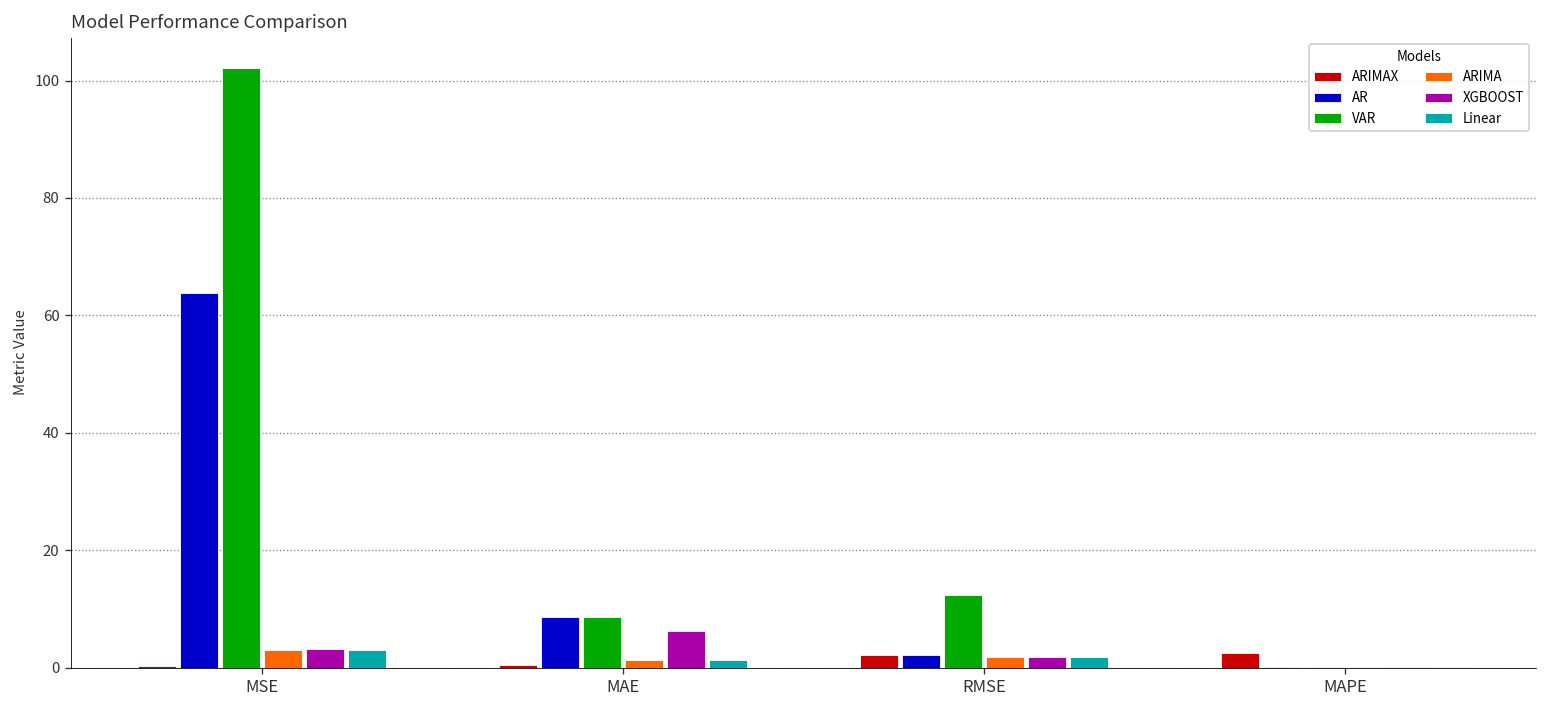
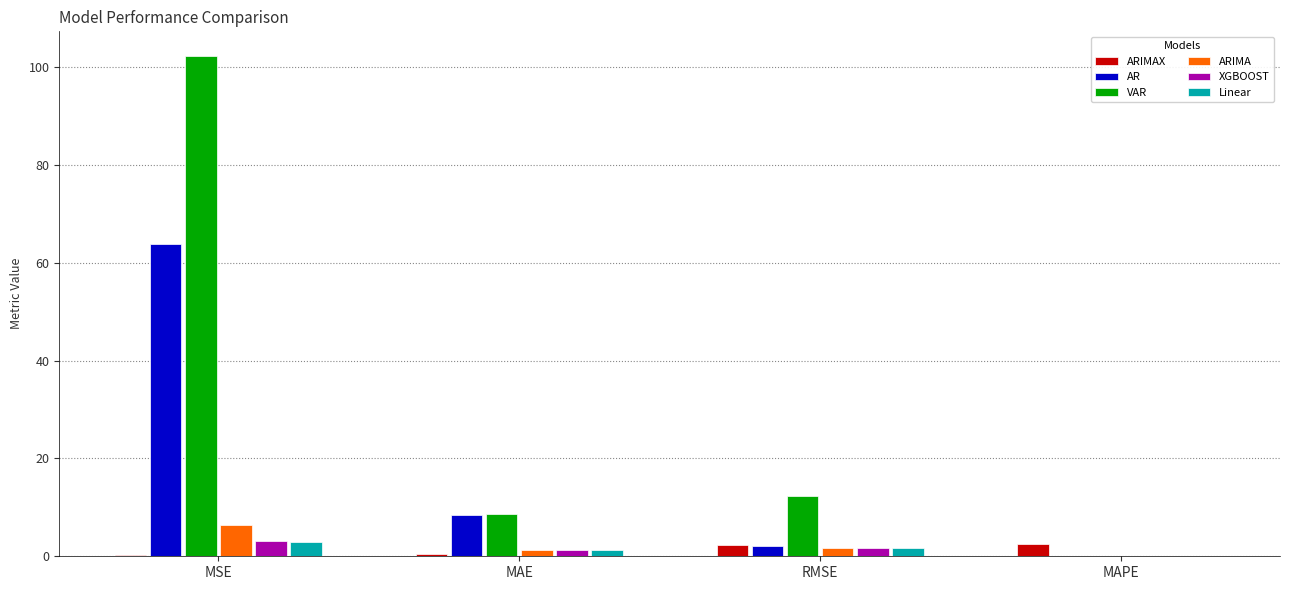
ARIMA, MSE: 3 -> 6
XGBOOST, MAE: 6 -> 1
